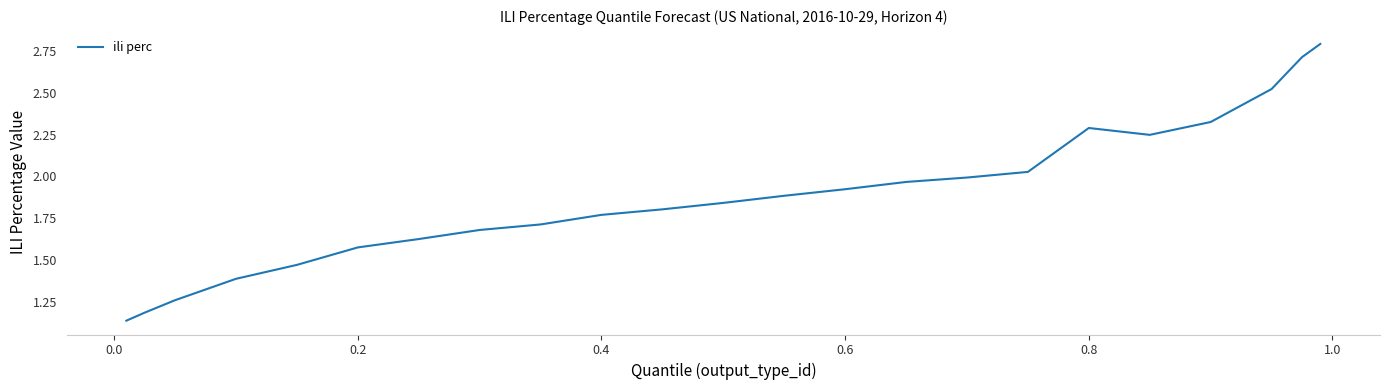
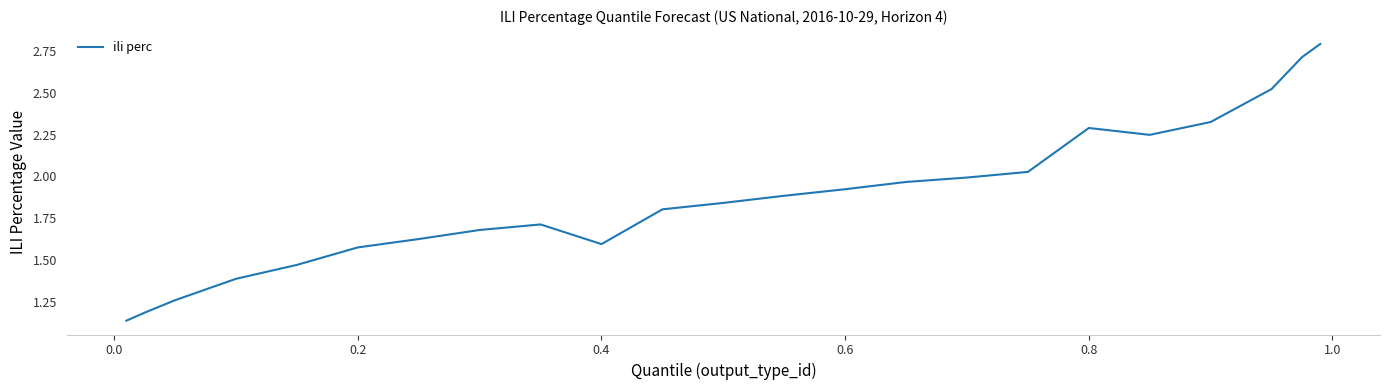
0.4: 1.77 -> 1.60
